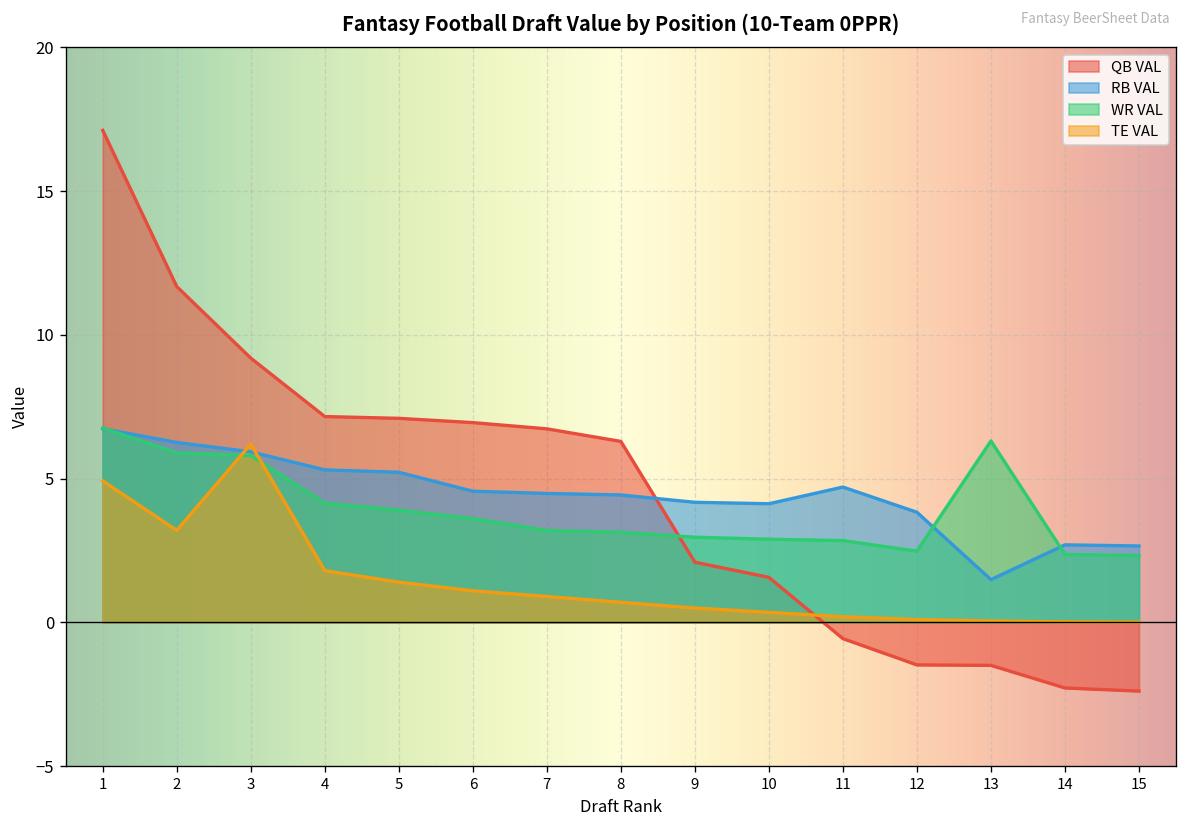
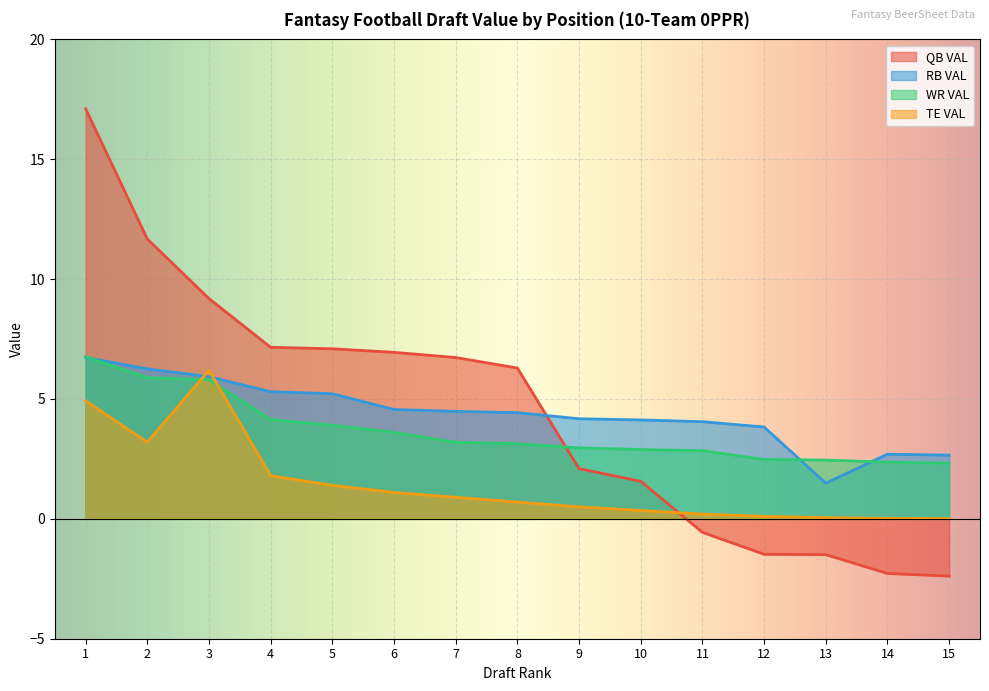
RB VAL, 11: 4.7 -> 4.1
WR VAL, 13: 6.3 -> 2.5
